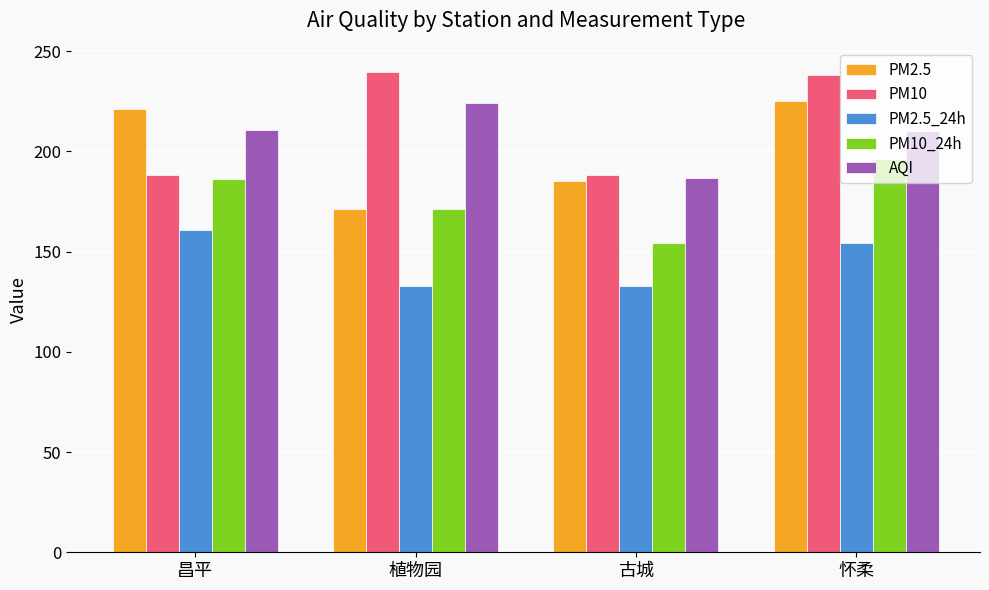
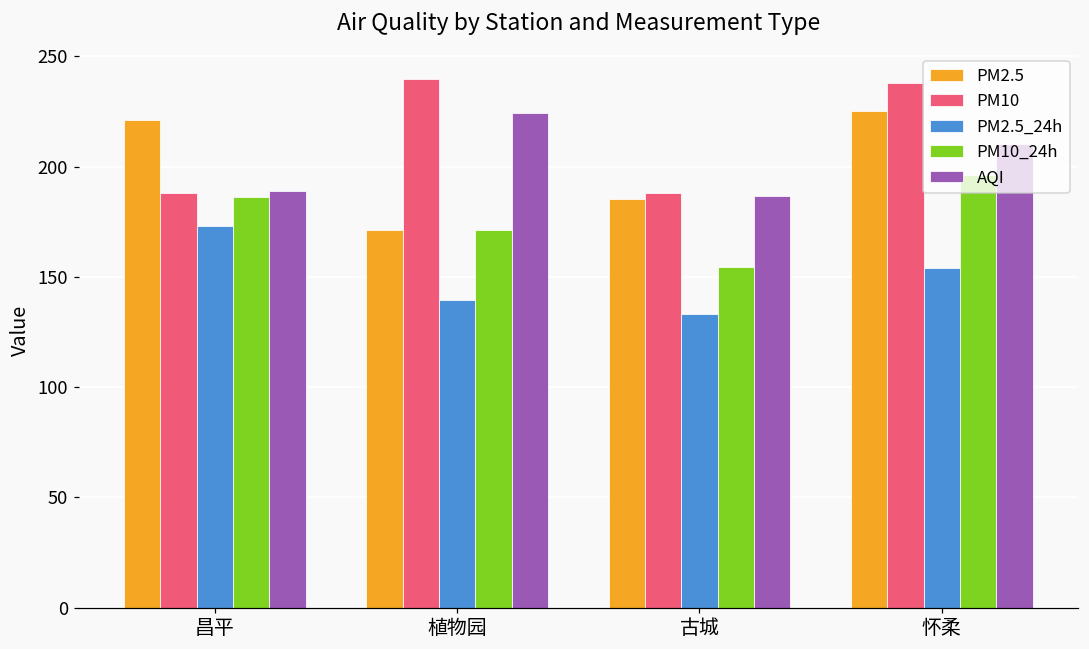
PM2.5_24h, 昌平: 161 -> 173
AQI, 昌平: 210 -> 189
PM2.5_24h, 植物园: 133 -> 139
